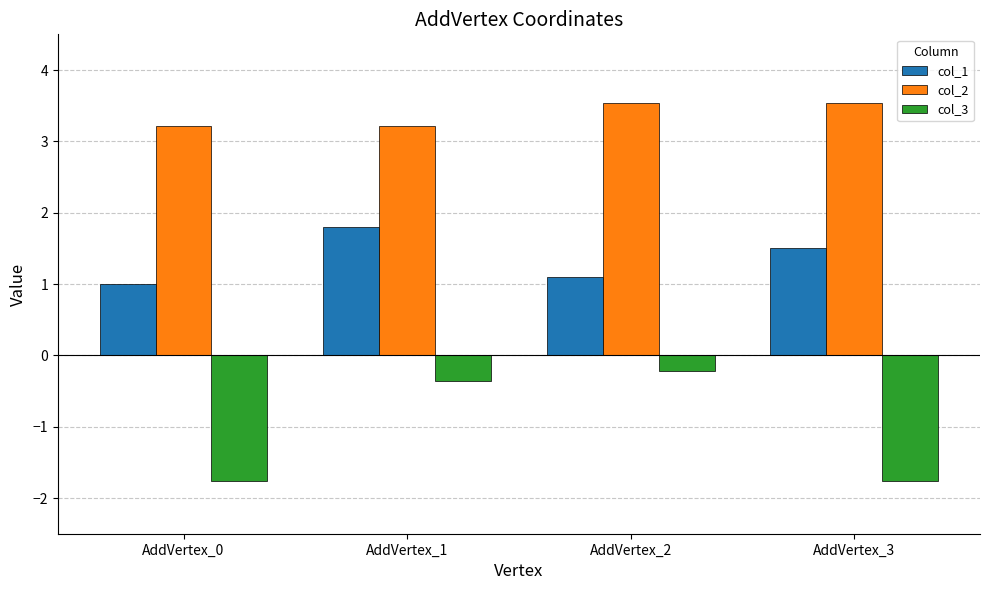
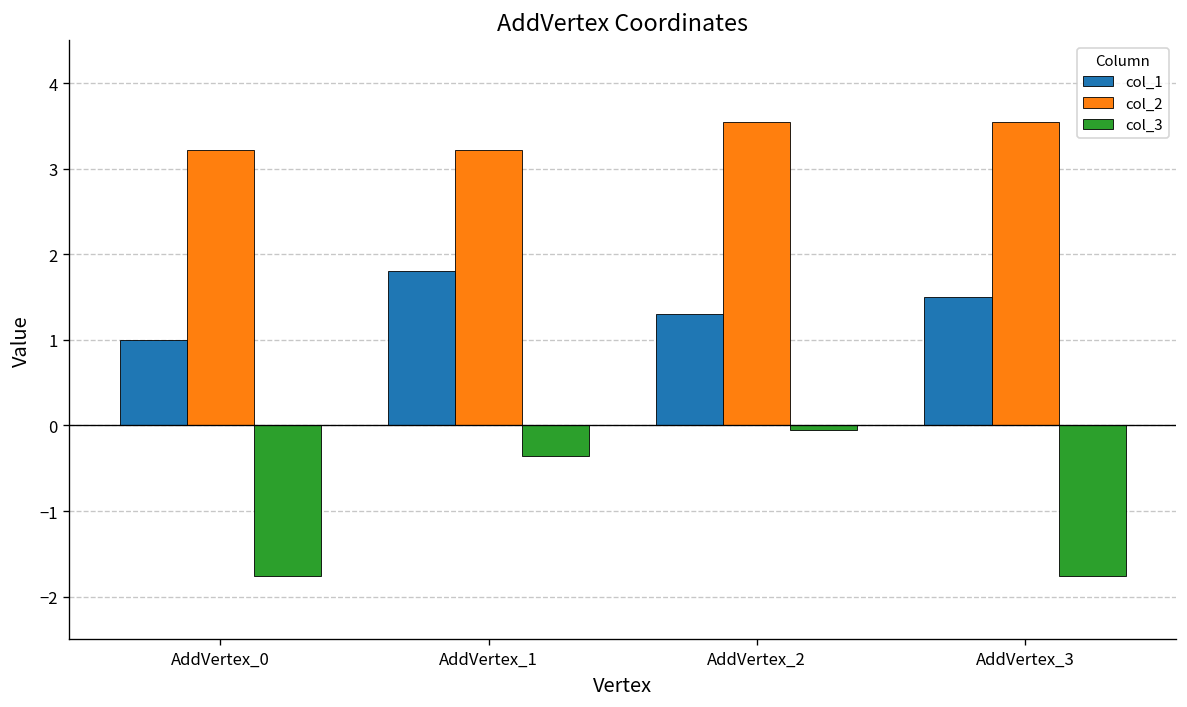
col_1, AddVertex_2: 1.1 -> 1.3
col_3, AddVertex_2: -0.2 -> -0.1
